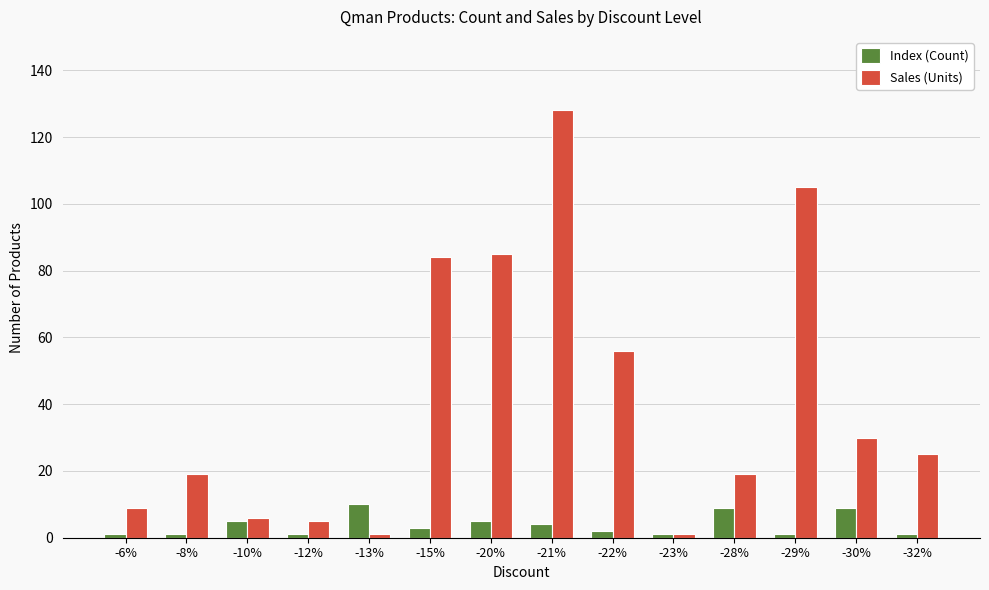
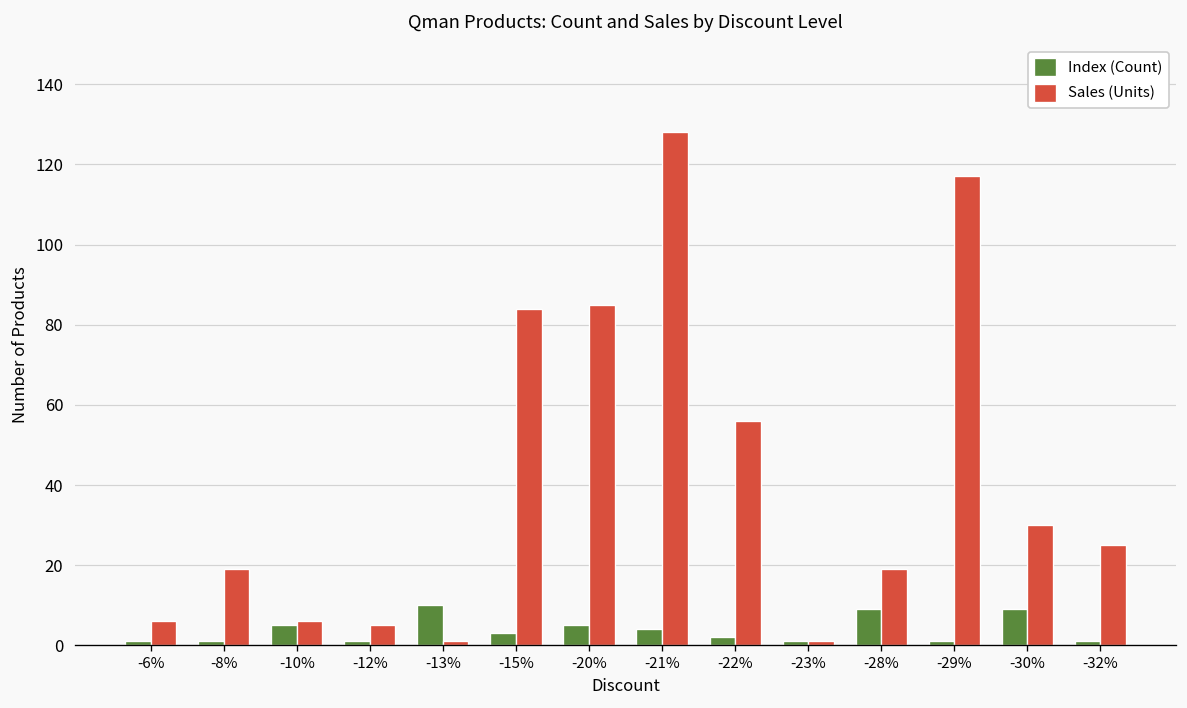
Sales (Units), -6%: 9 -> 6
Sales (Units), -29%: 105 -> 117
